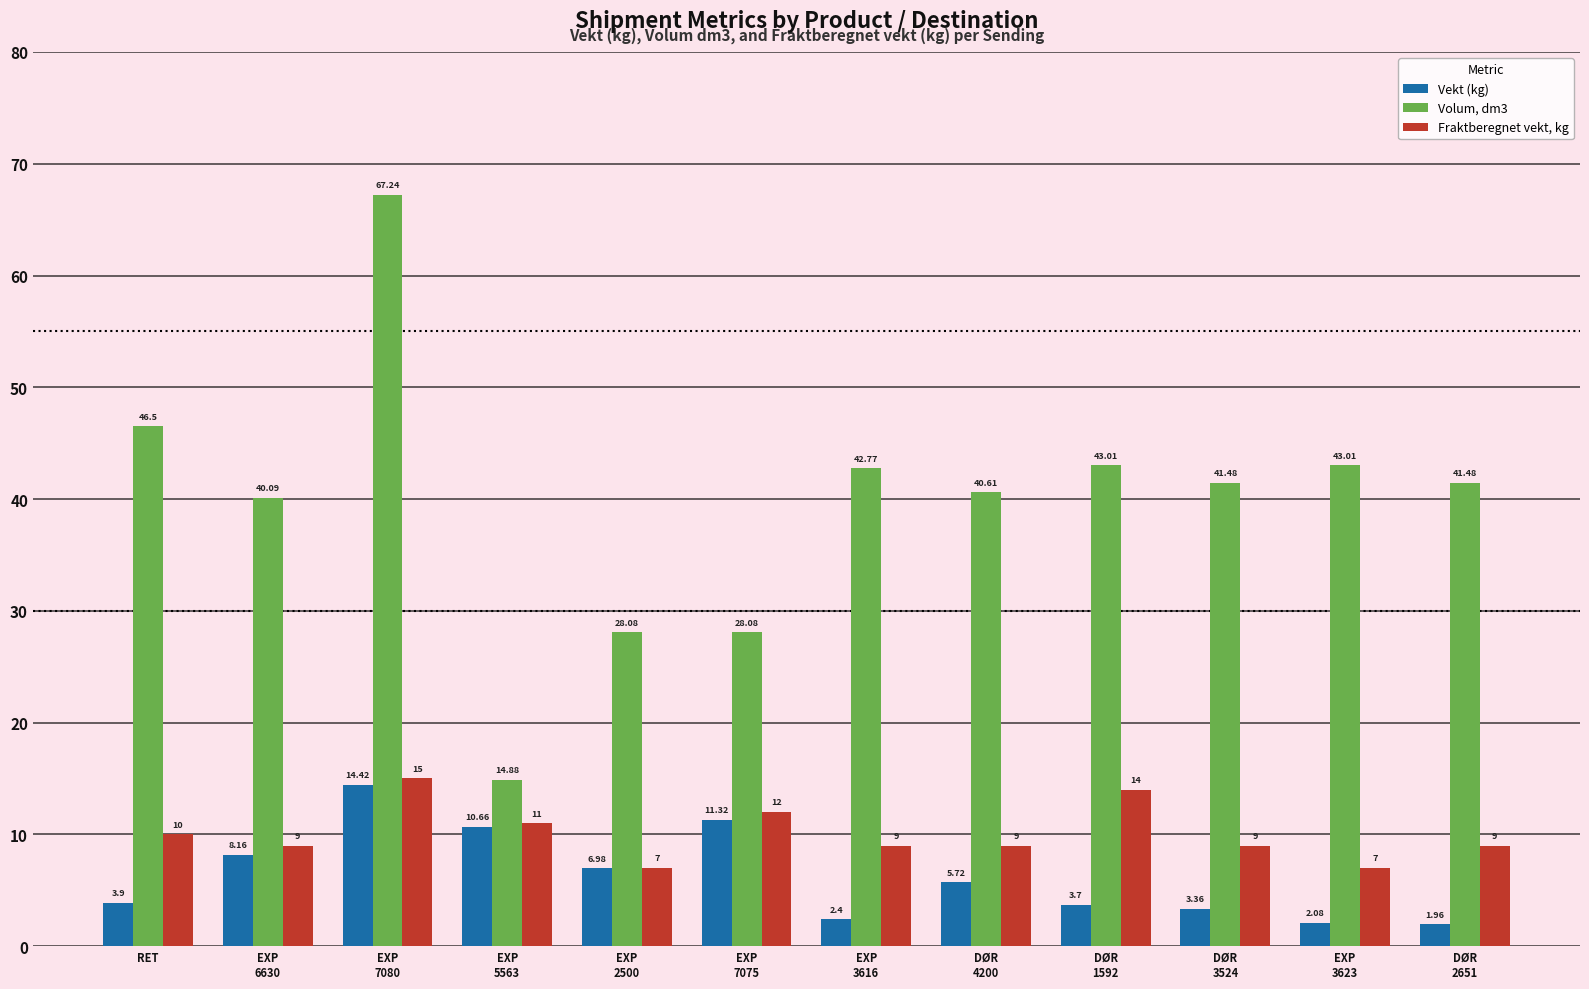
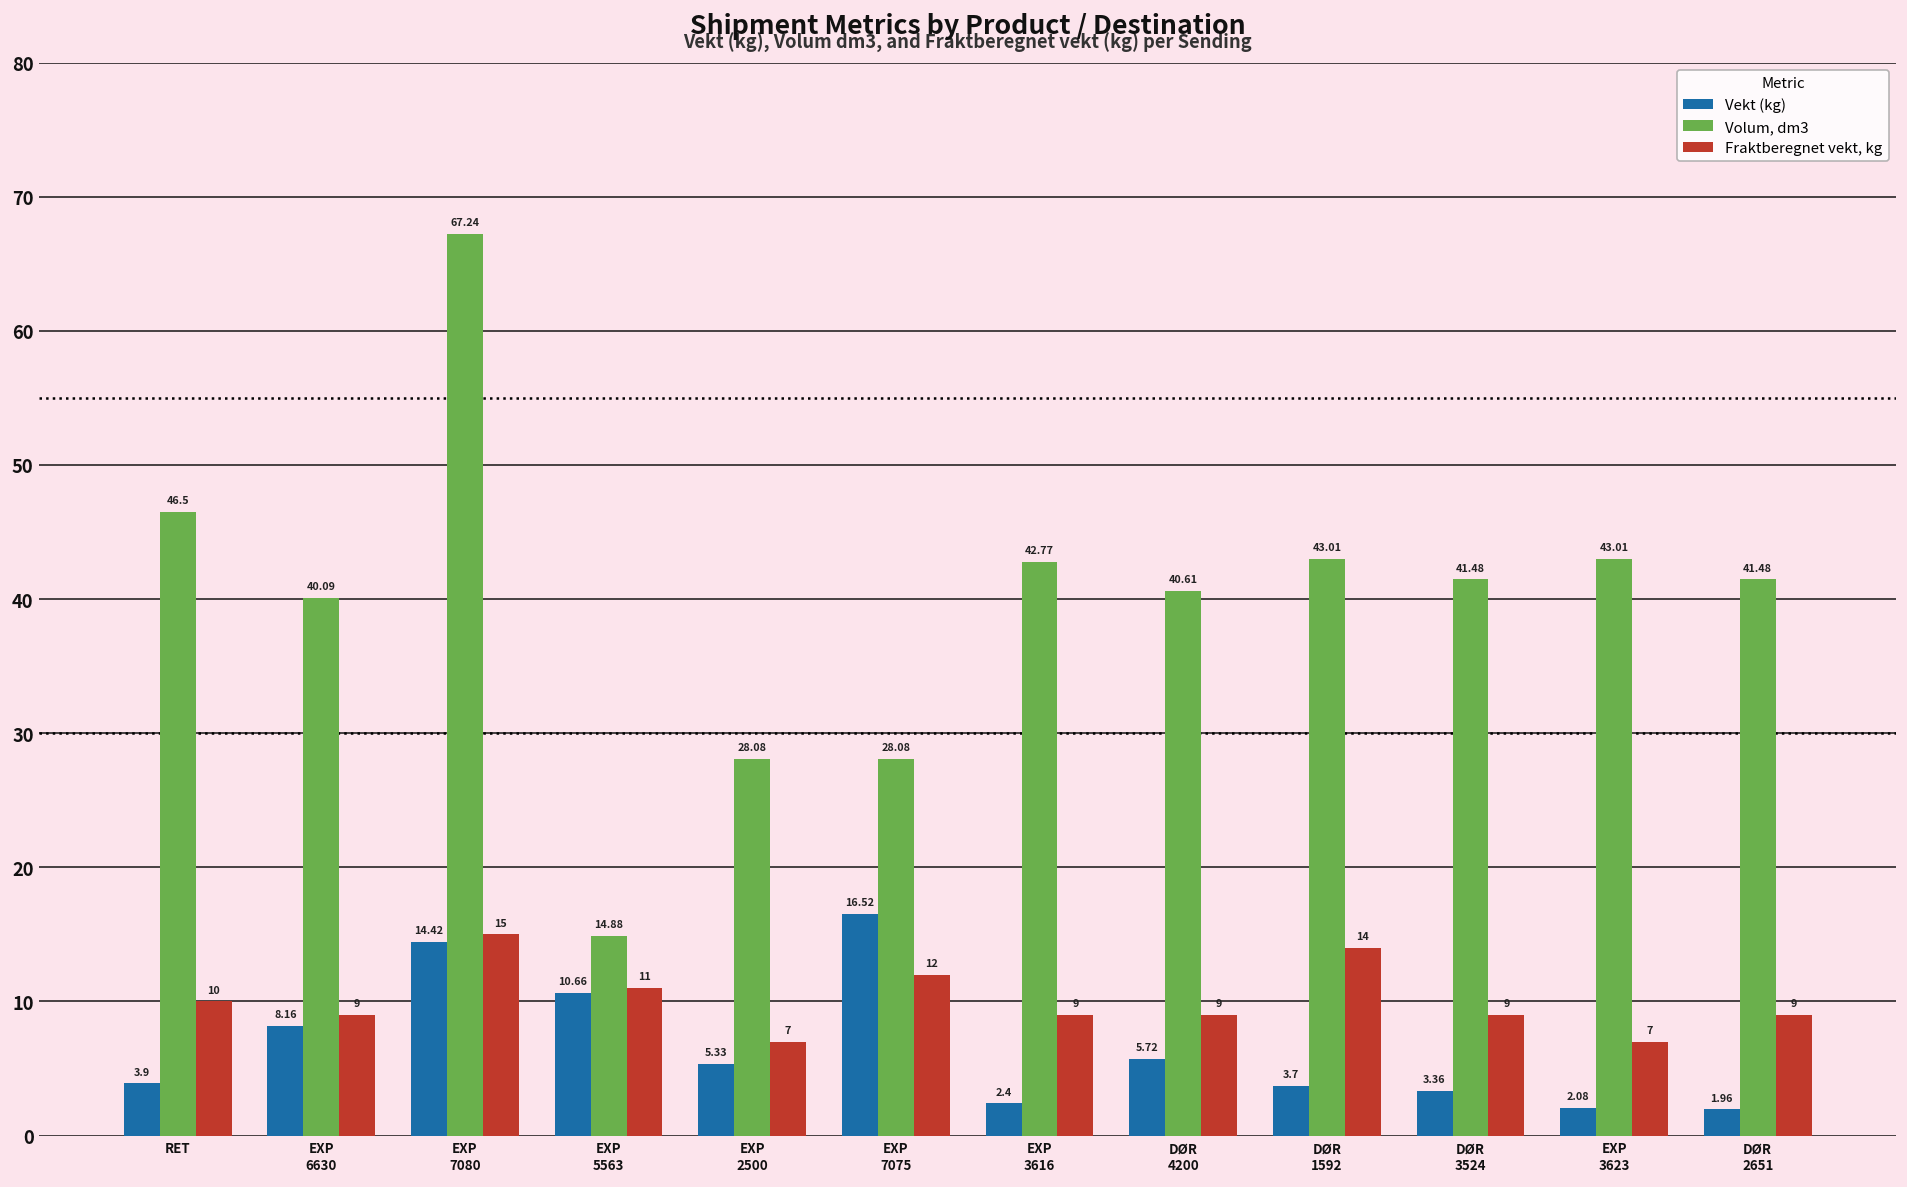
Vekt (kg), EXP 2500: 6.98 -> 5.33
Vekt (kg), EXP 7075: 11.32 -> 16.52
